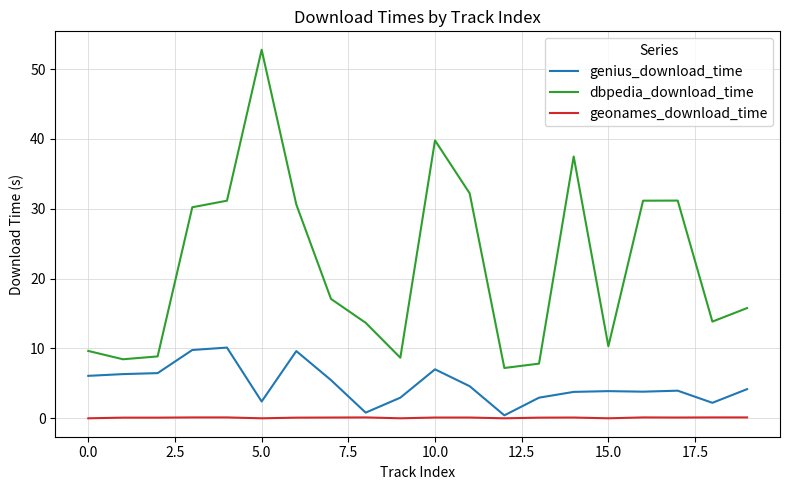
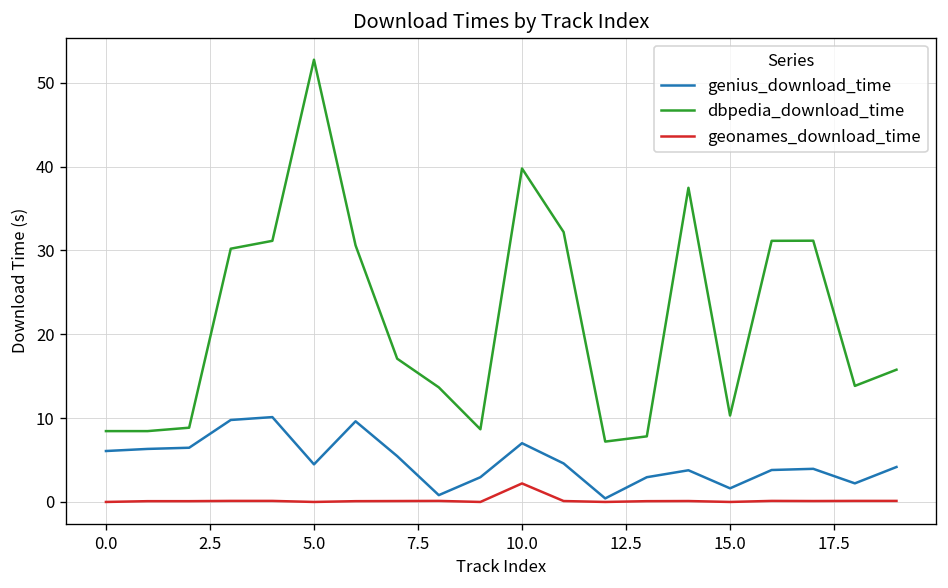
dbpedia_download_time, 0.0: 10 -> 8
genius_download_time, 5.0: 2 -> 4
geonames_download_time, 10.0: 0 -> 2
genius_download_time, 15.0: 4 -> 2
